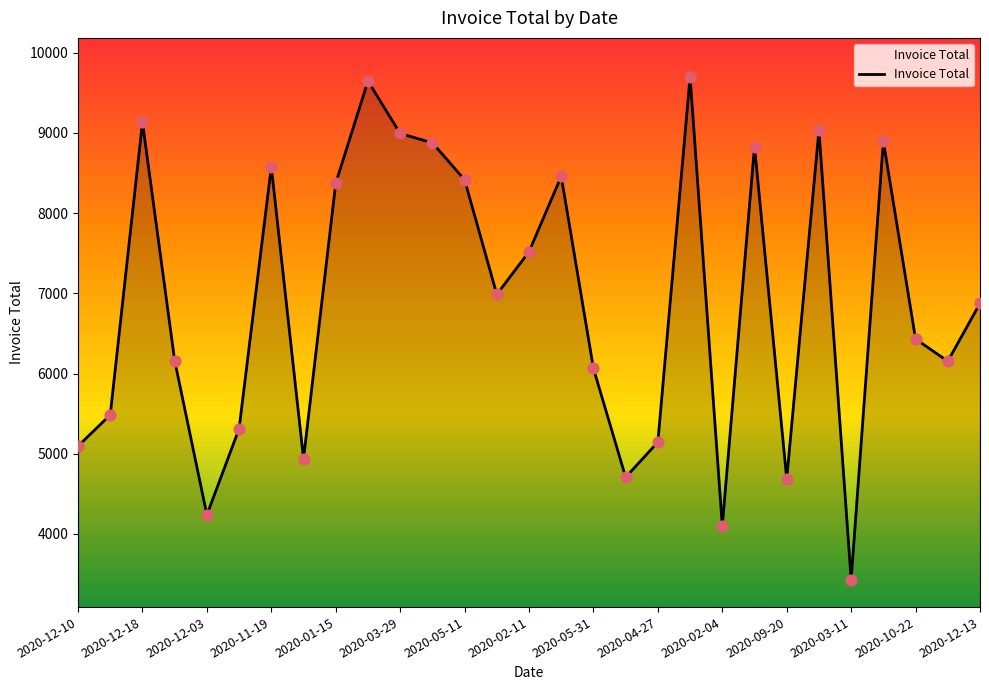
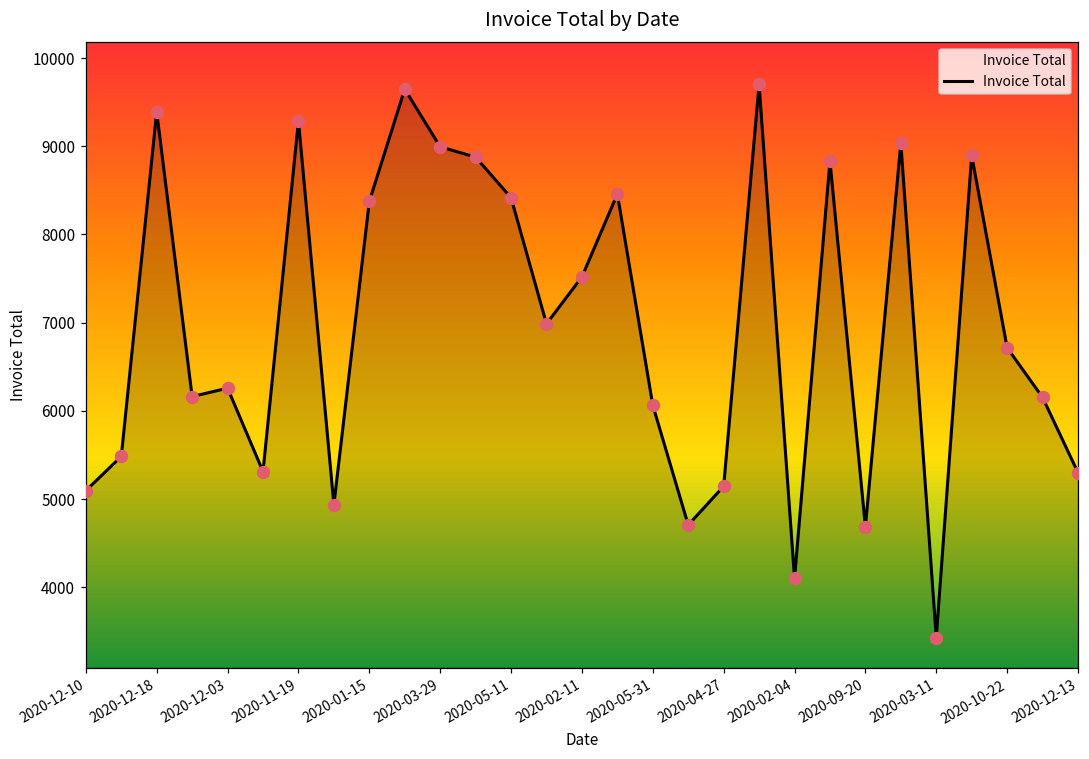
2020-12-18: 9100 -> 9400
2020-12-03: 4200 -> 6300
2020-11-19: 8600 -> 9300
2020-10-22: 6400 -> 6700
2020-12-13: 6900 -> 5300
